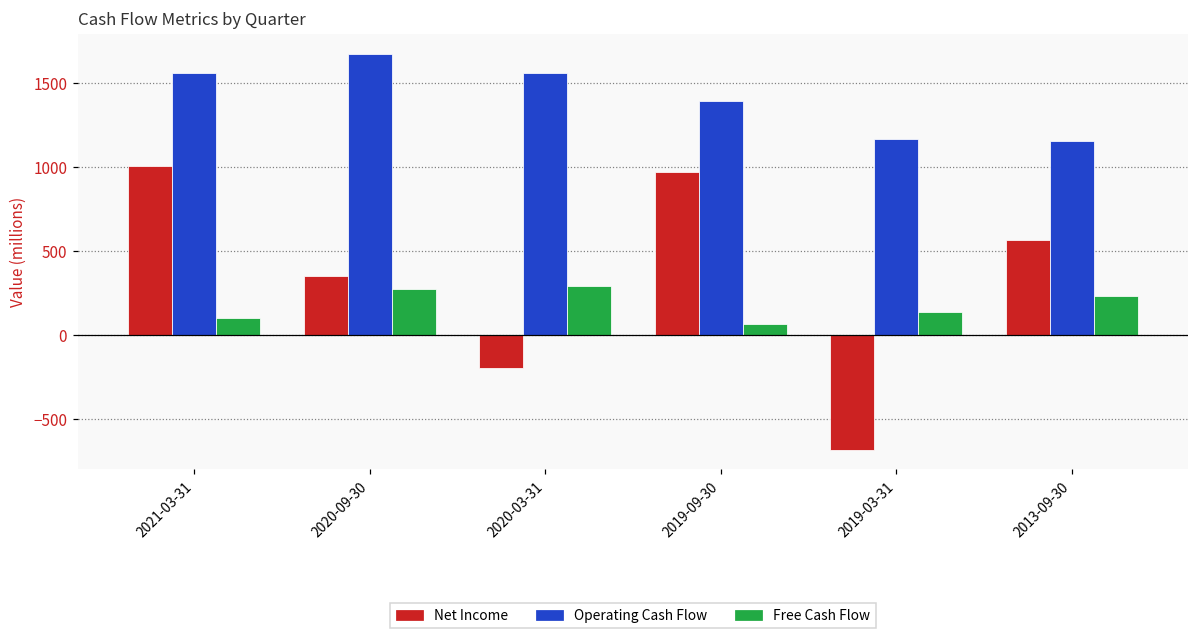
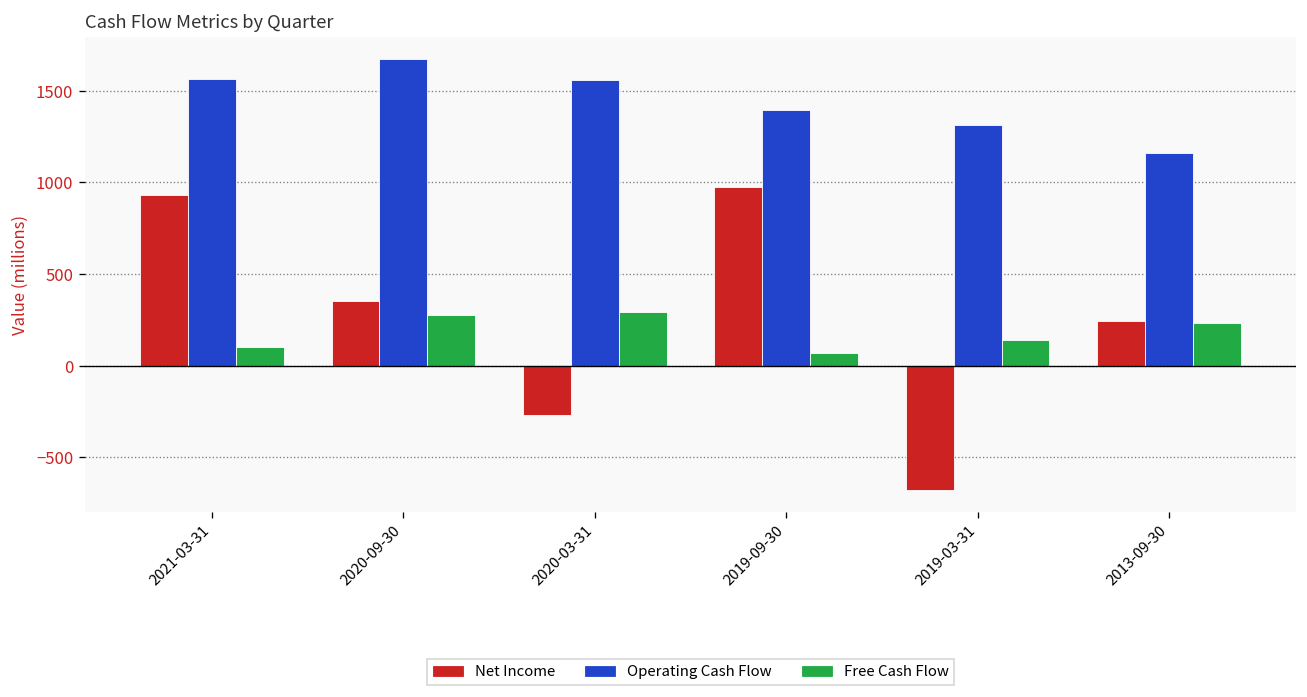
Net Income, 2021-03-31: 1010 -> 930
Net Income, 2020-03-31: -190 -> -270
Operating Cash Flow, 2019-03-31: 1170 -> 1320
Net Income, 2013-09-30: 570 -> 250
